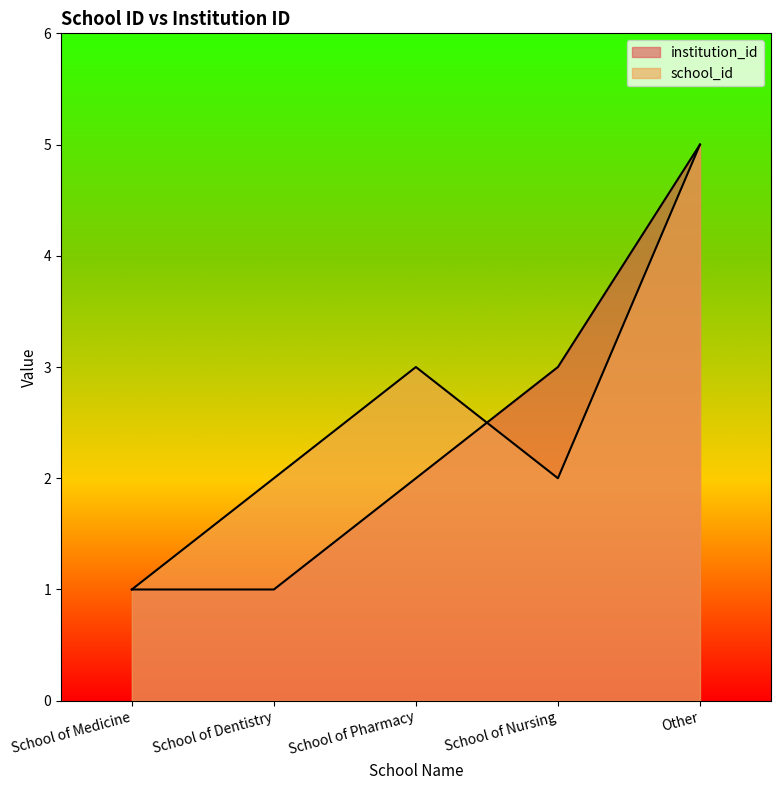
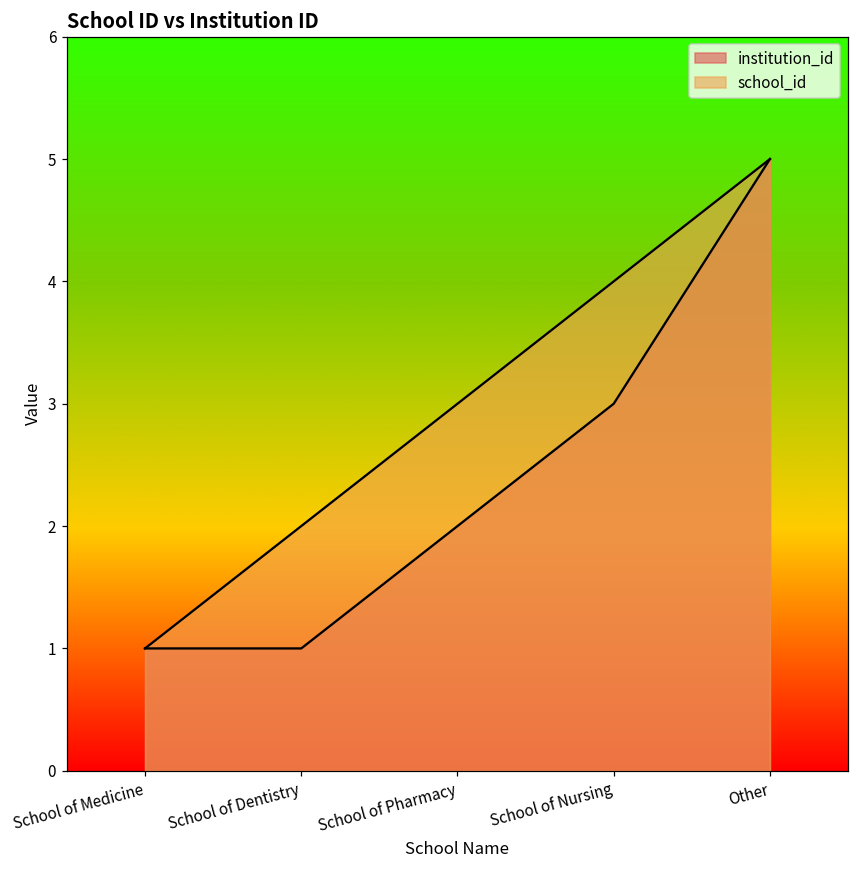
school_id, School of Nursing: 2 -> 4
